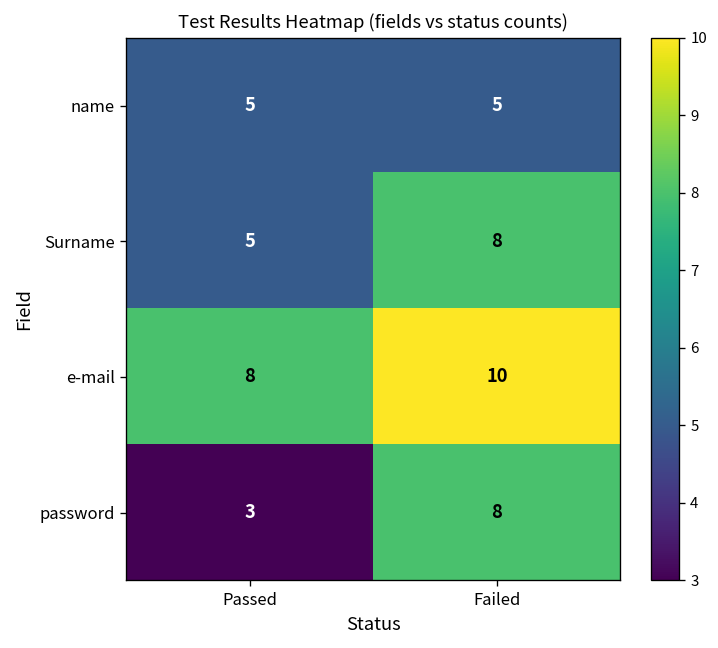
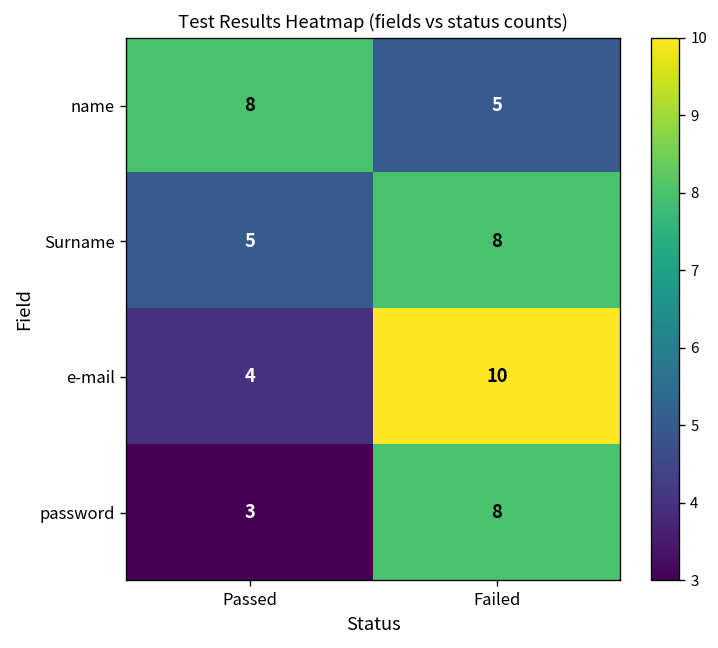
name, Passed: 5 -> 8
e-mail, Passed: 8 -> 4
